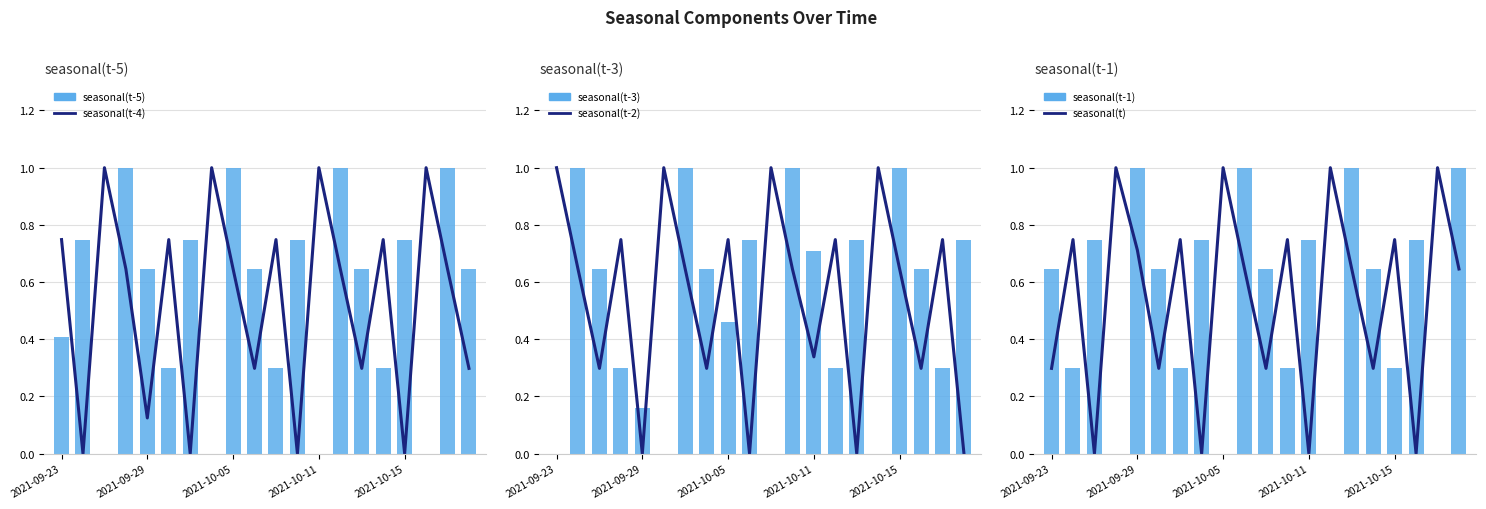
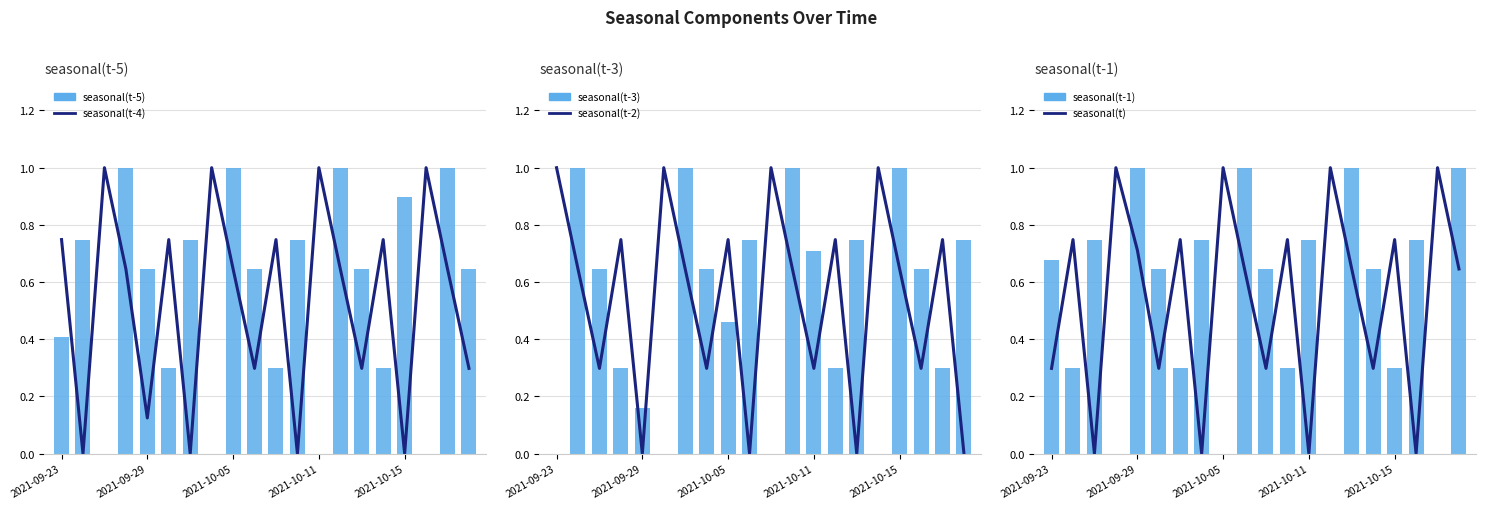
seasonal(t-5), seasonal(t-5), 2021-10-15: 0.75 -> 0.90
seasonal(t-3), seasonal(t-2), 2021-10-11: 0.34 -> 0.30
seasonal(t-1), seasonal(t-1), 2021-09-23: 0.65 -> 0.68
